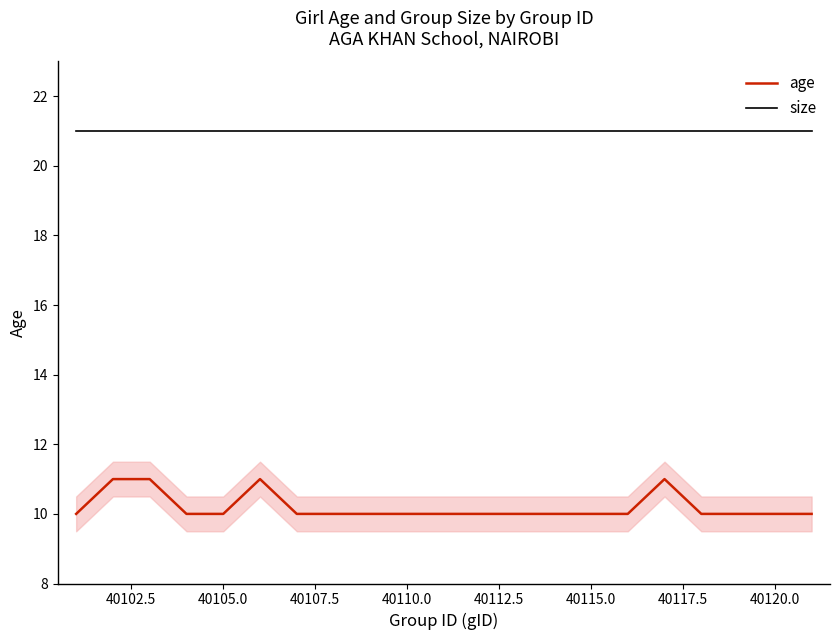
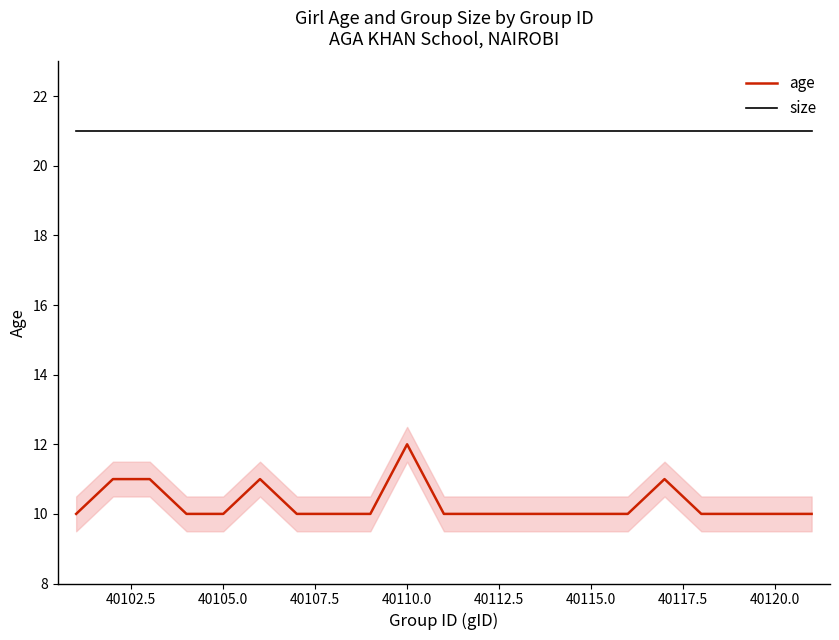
age, 40110.0: 10 -> 12
